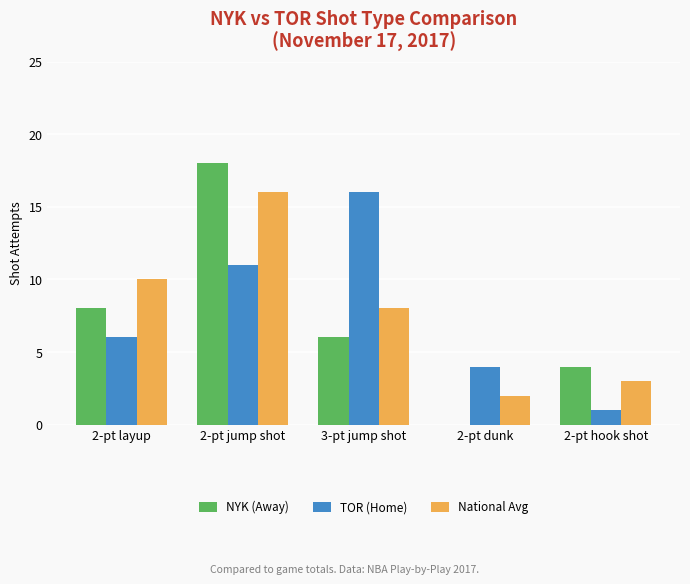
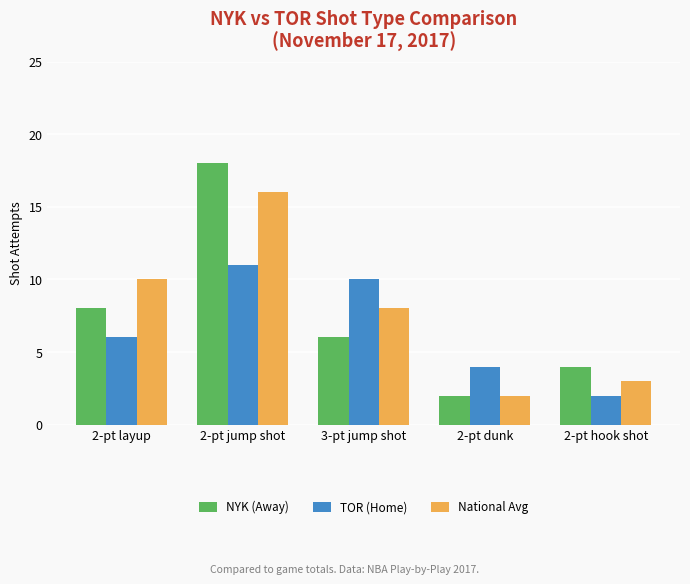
TOR (Home), 3-pt jump shot: 16 -> 10
NYK (Away), 2-pt dunk: 0 -> 2
TOR (Home), 2-pt hook shot: 1 -> 2
